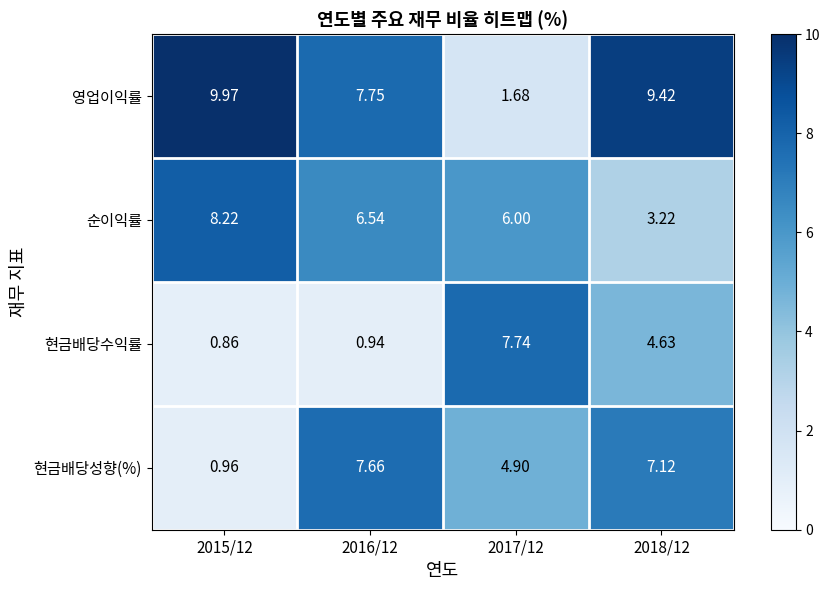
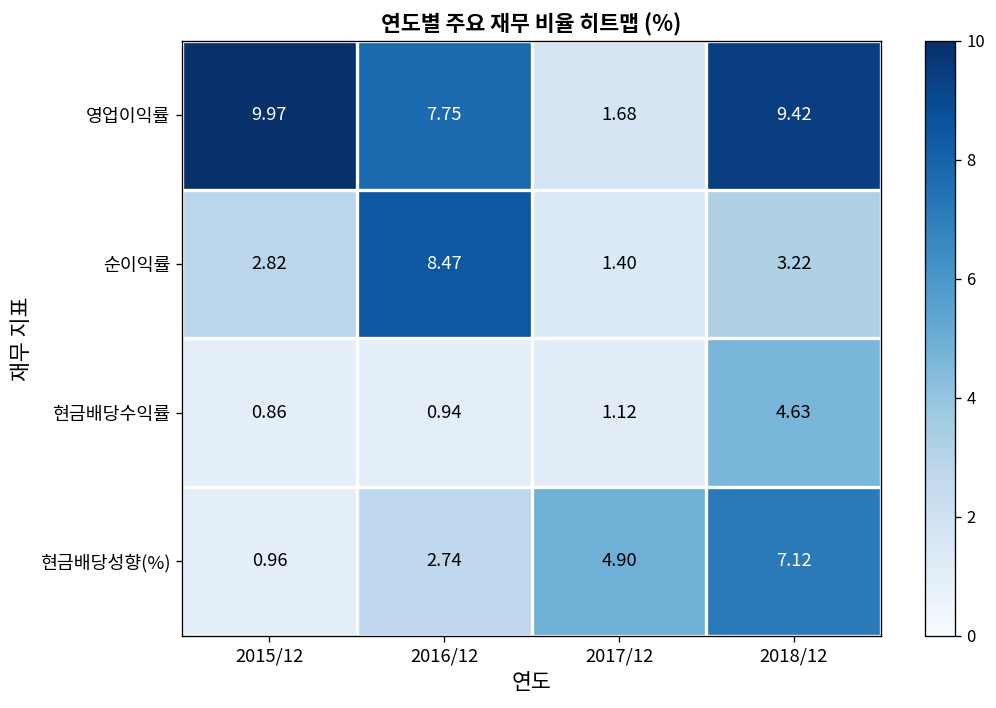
순이익률, 2015/12: 8.22 -> 2.82
순이익률, 2016/12: 6.54 -> 8.47
순이익률, 2017/12: 6.00 -> 1.40
현금배당수익률, 2017/12: 7.74 -> 1.12
현금배당성향(%), 2016/12: 7.66 -> 2.74
